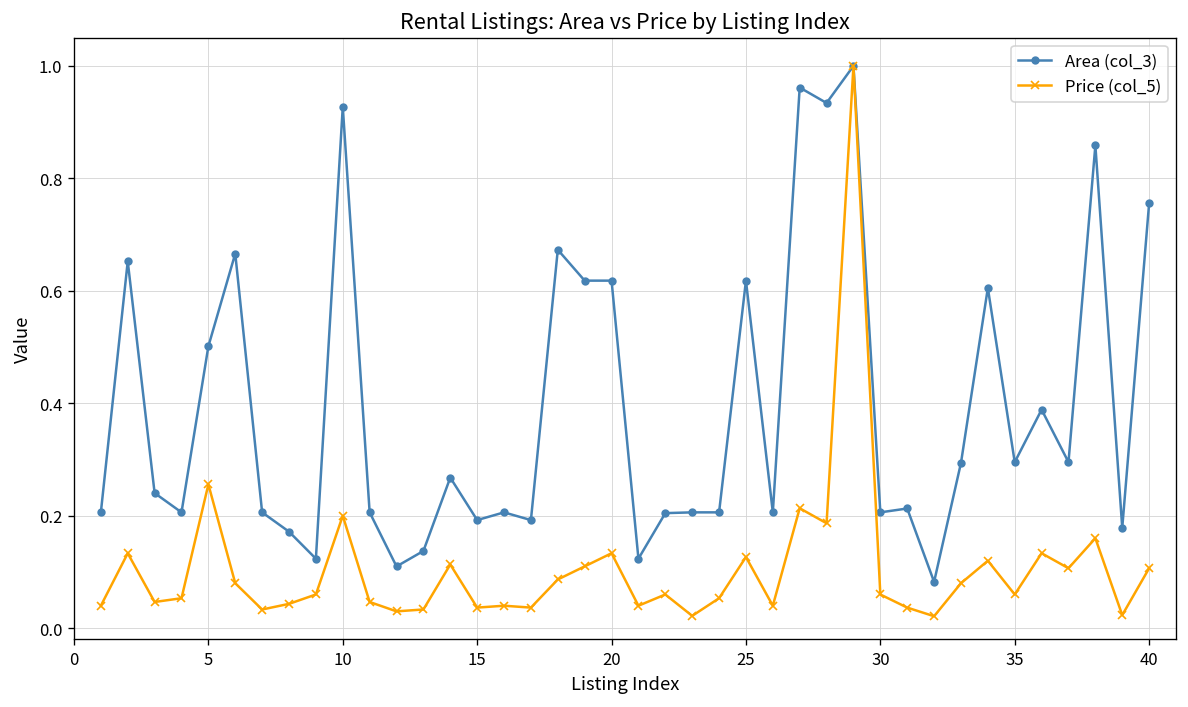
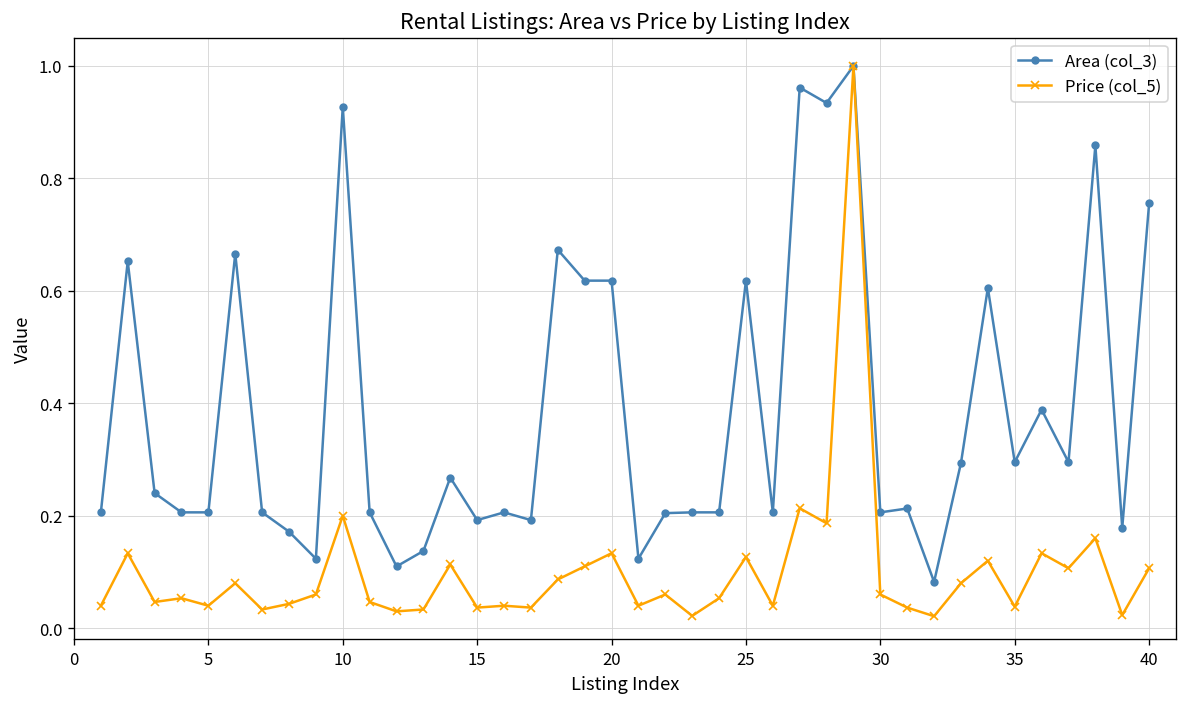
Area (col_3), 5: 0.50 -> 0.21
Price (col_5), 5: 0.26 -> 0.04
Price (col_5), 35: 0.06 -> 0.04
